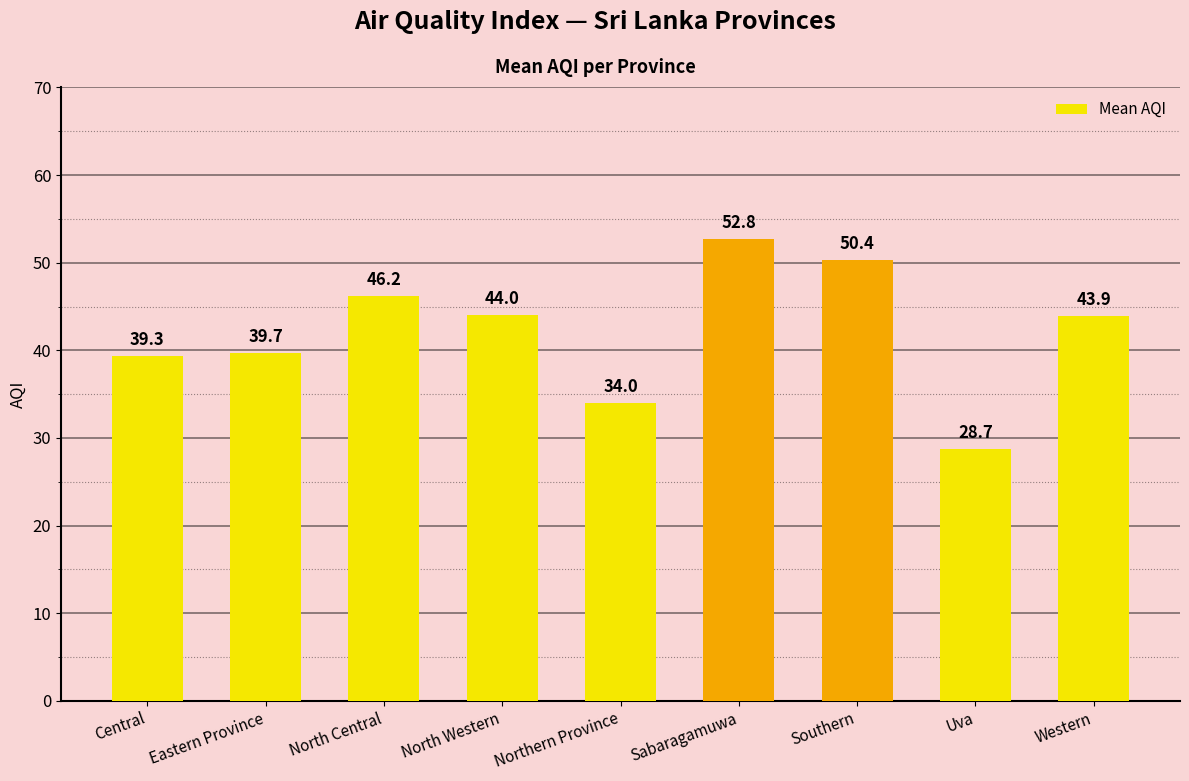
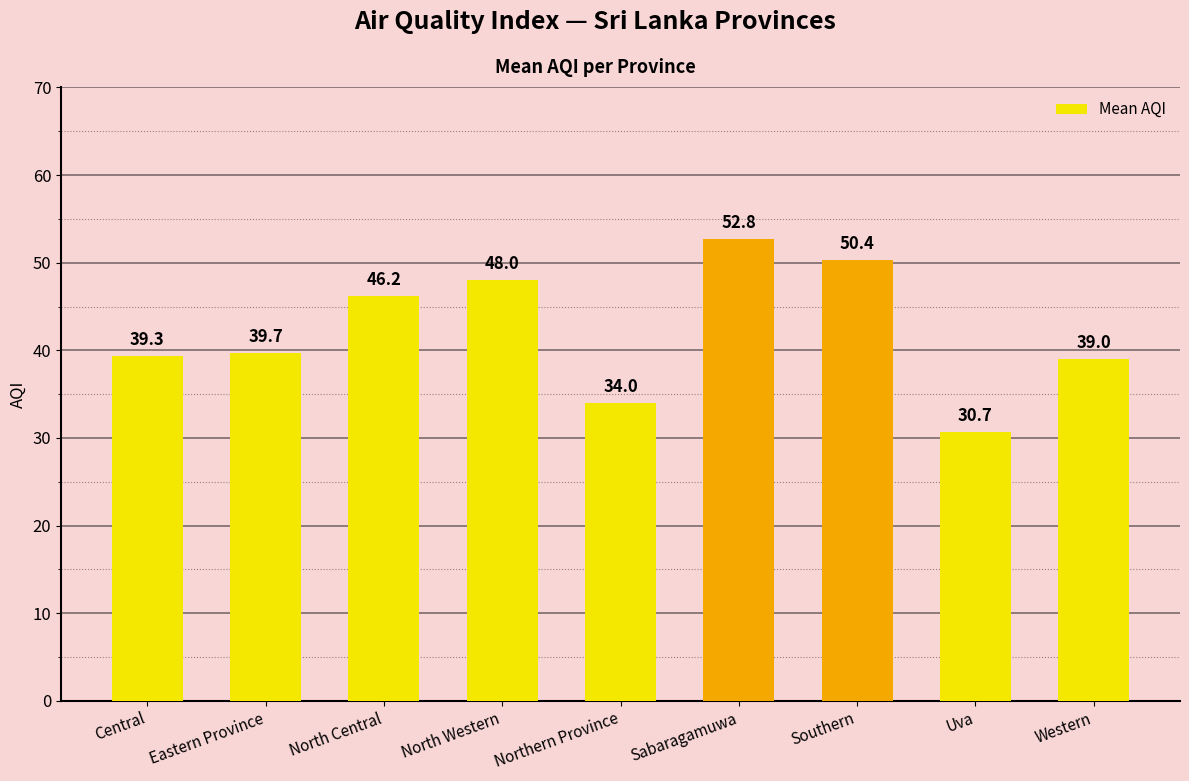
North Western: 44.0 -> 48.0
Uva: 28.7 -> 30.7
Western: 43.9 -> 39.0
